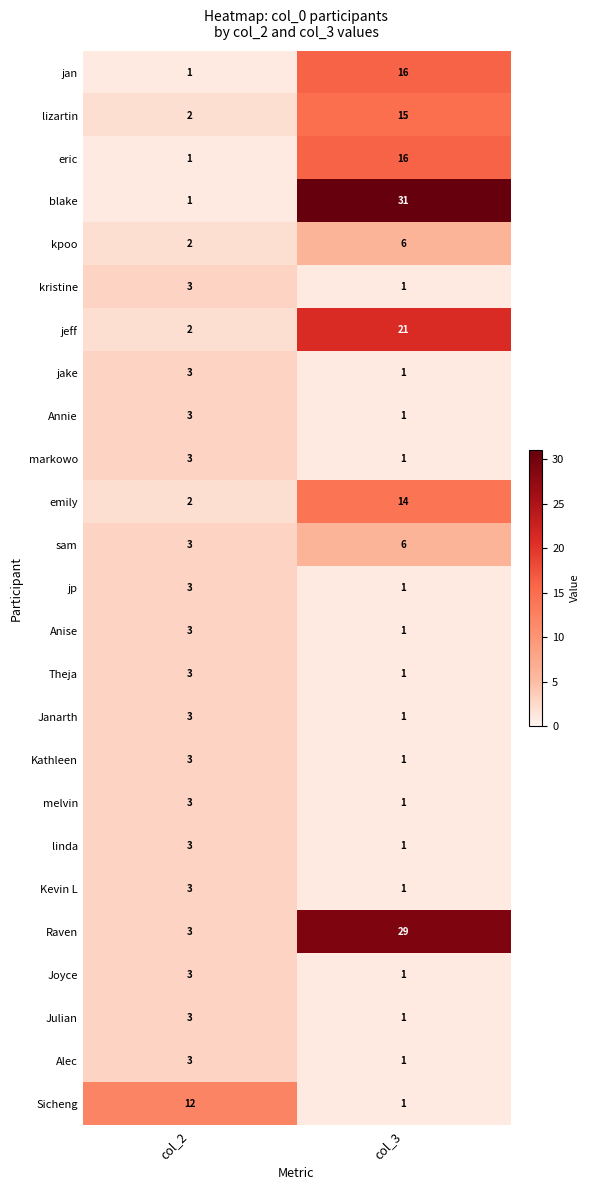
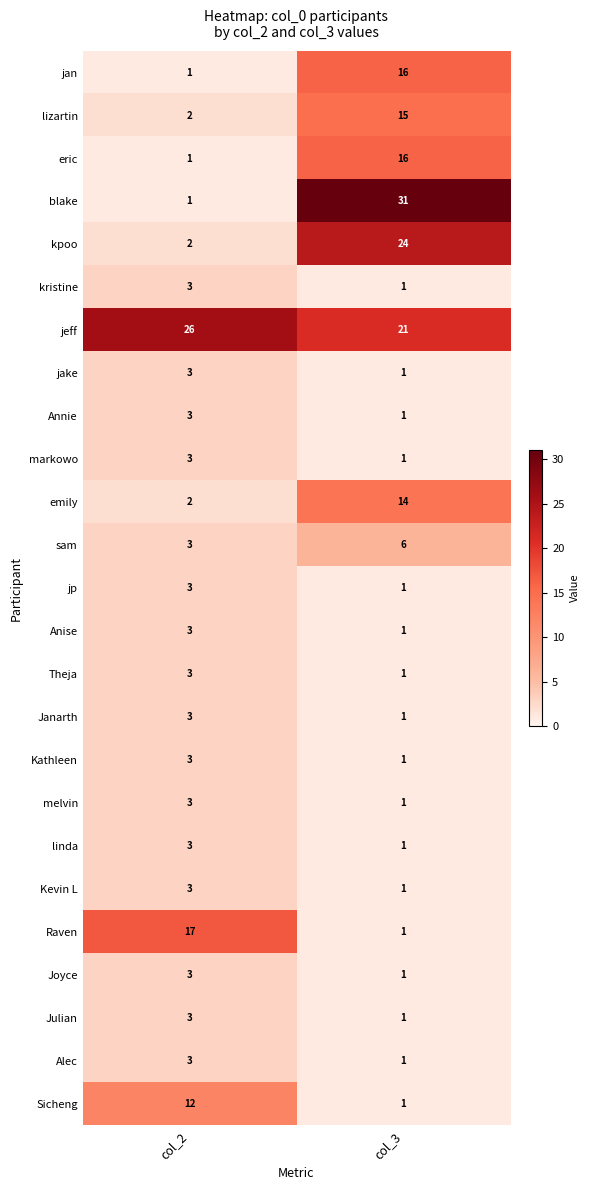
kpoo, col_3: 6 -> 24
jeff, col_2: 2 -> 26
Raven, col_2: 3 -> 17
Raven, col_3: 29 -> 1
